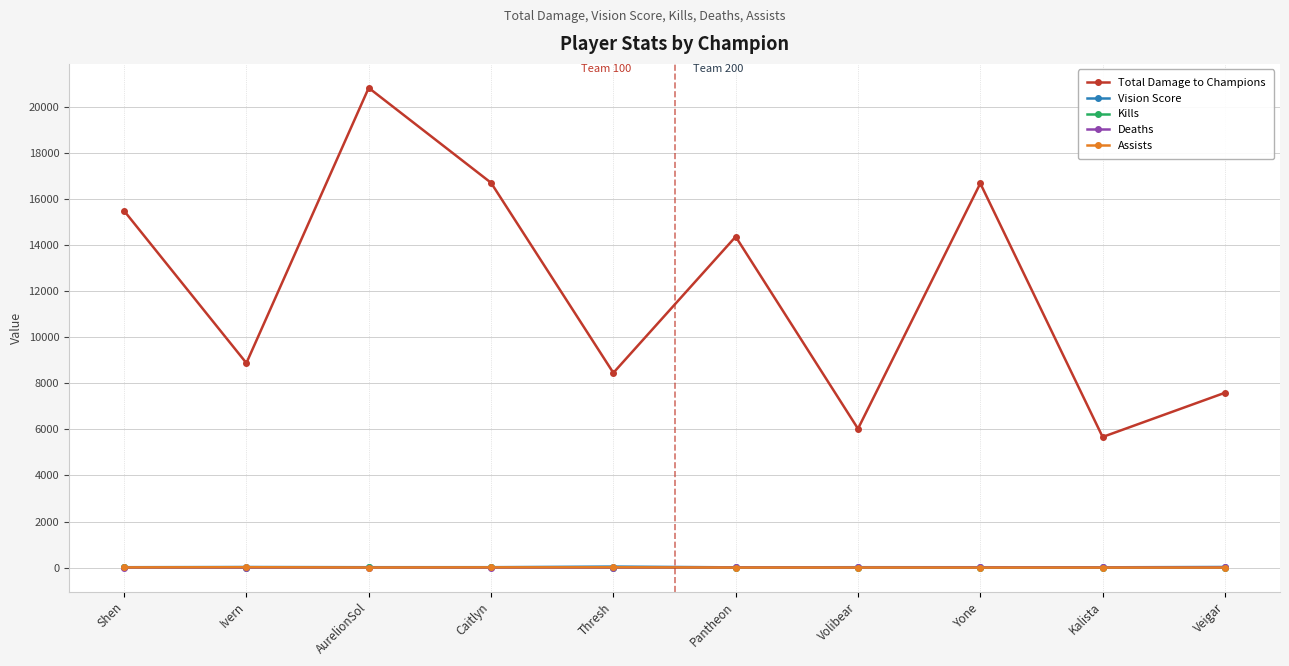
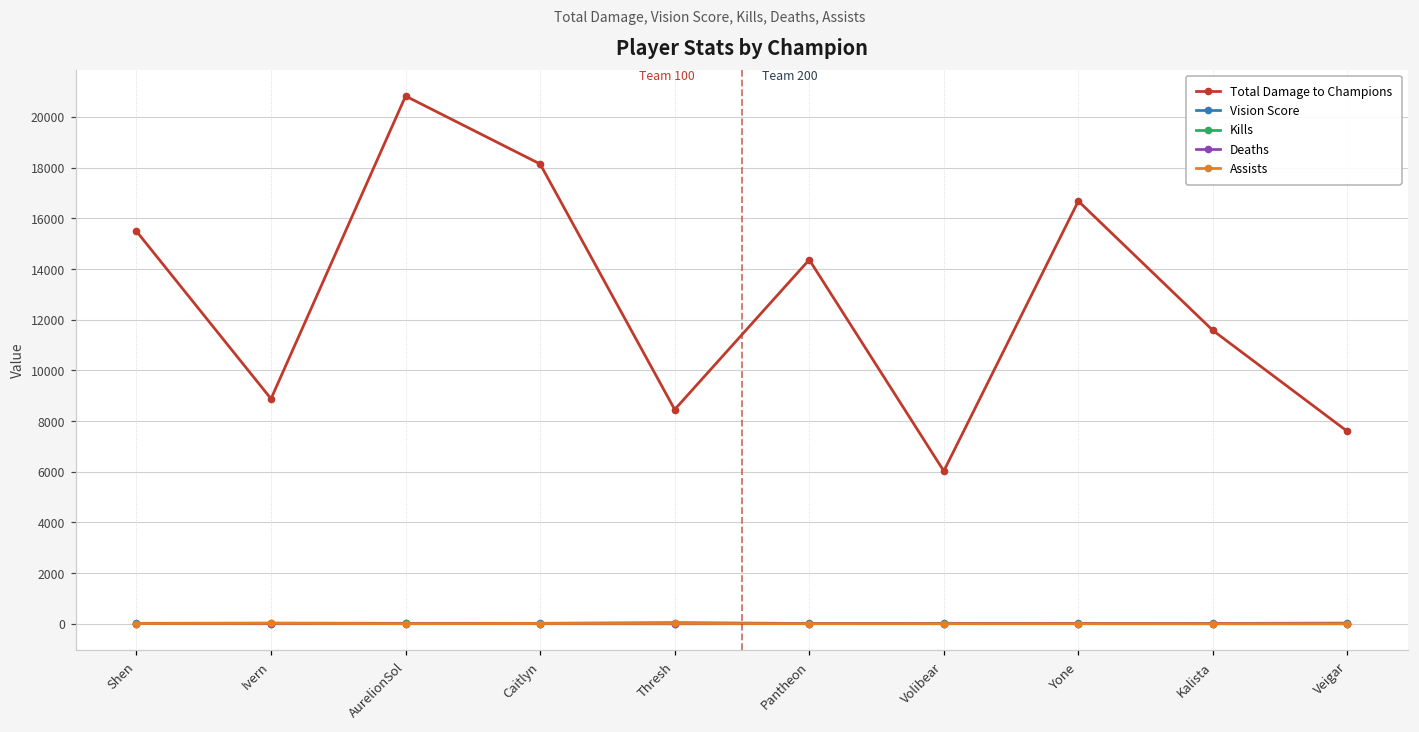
Total Damage to Champions, Caitlyn: 16700 -> 18100
Total Damage to Champions, Kalista: 5700 -> 11600
